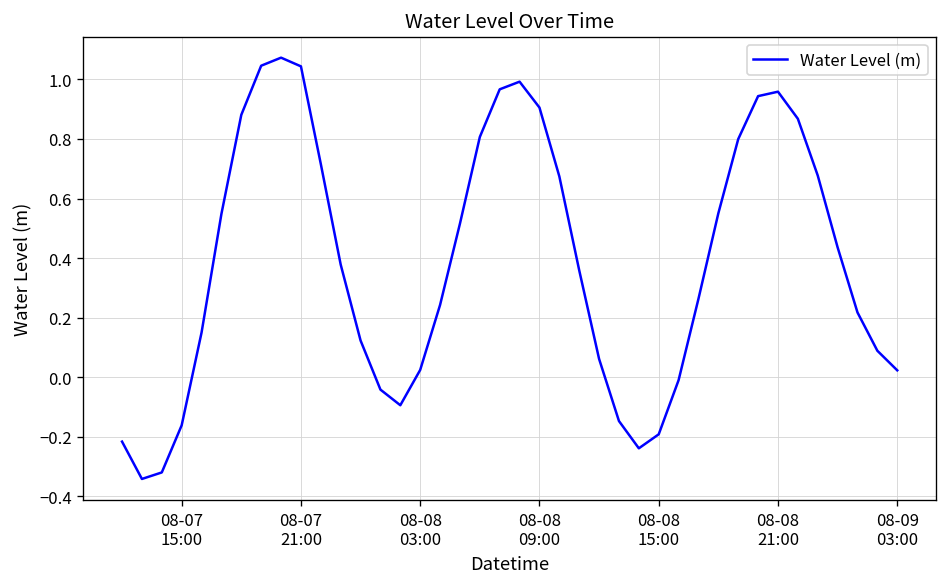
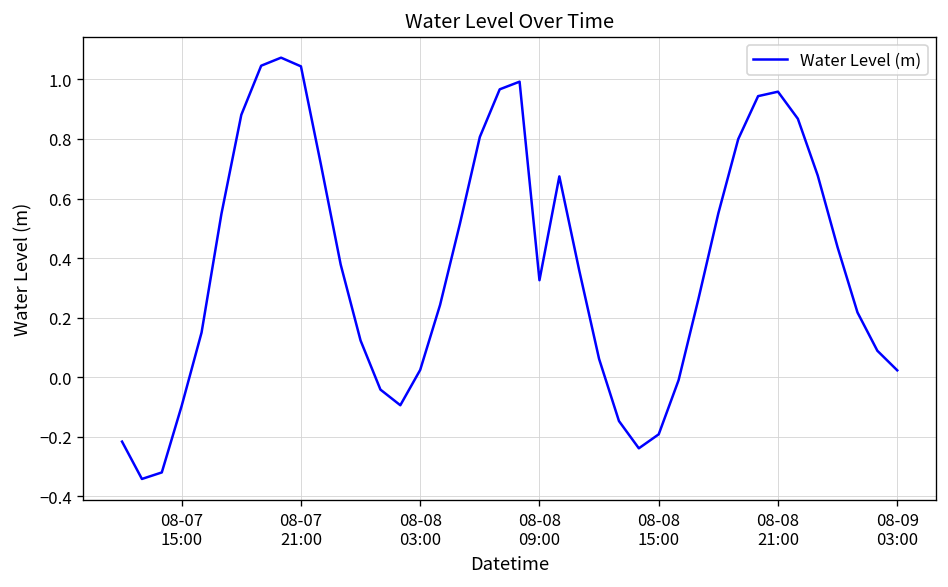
08-07 15:00: -0.16 -> -0.10
08-08 09:00: 0.91 -> 0.33
